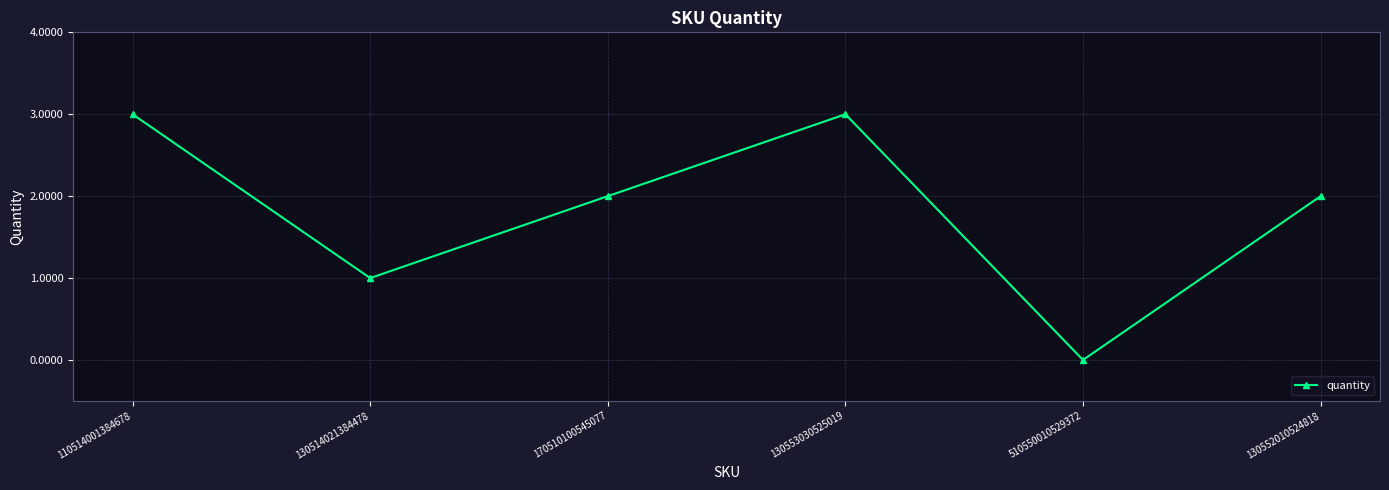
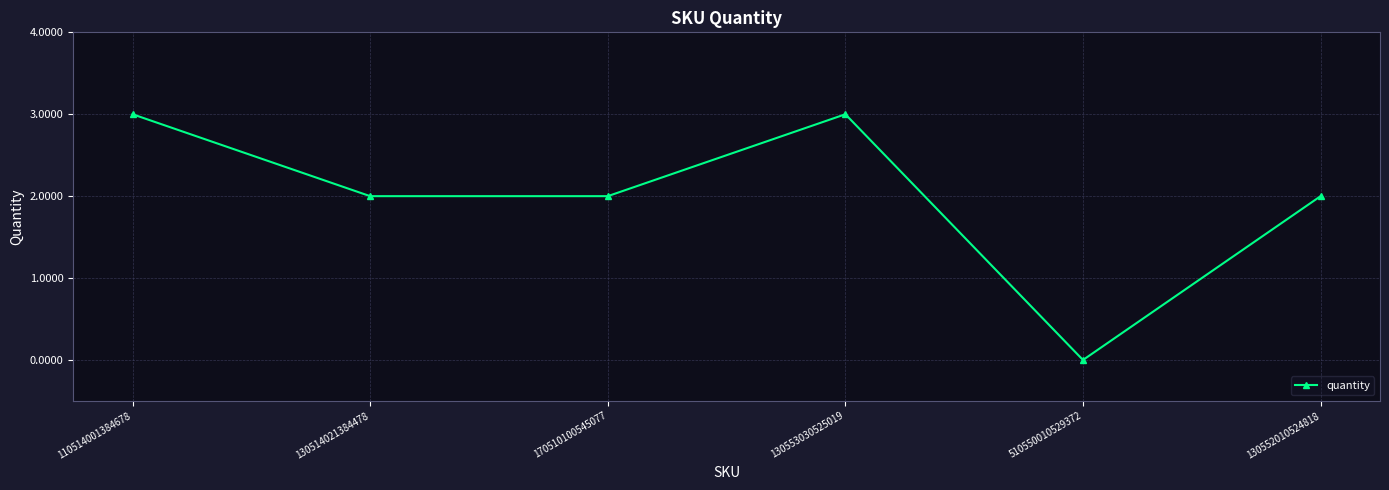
130514021384478: 1 -> 2
